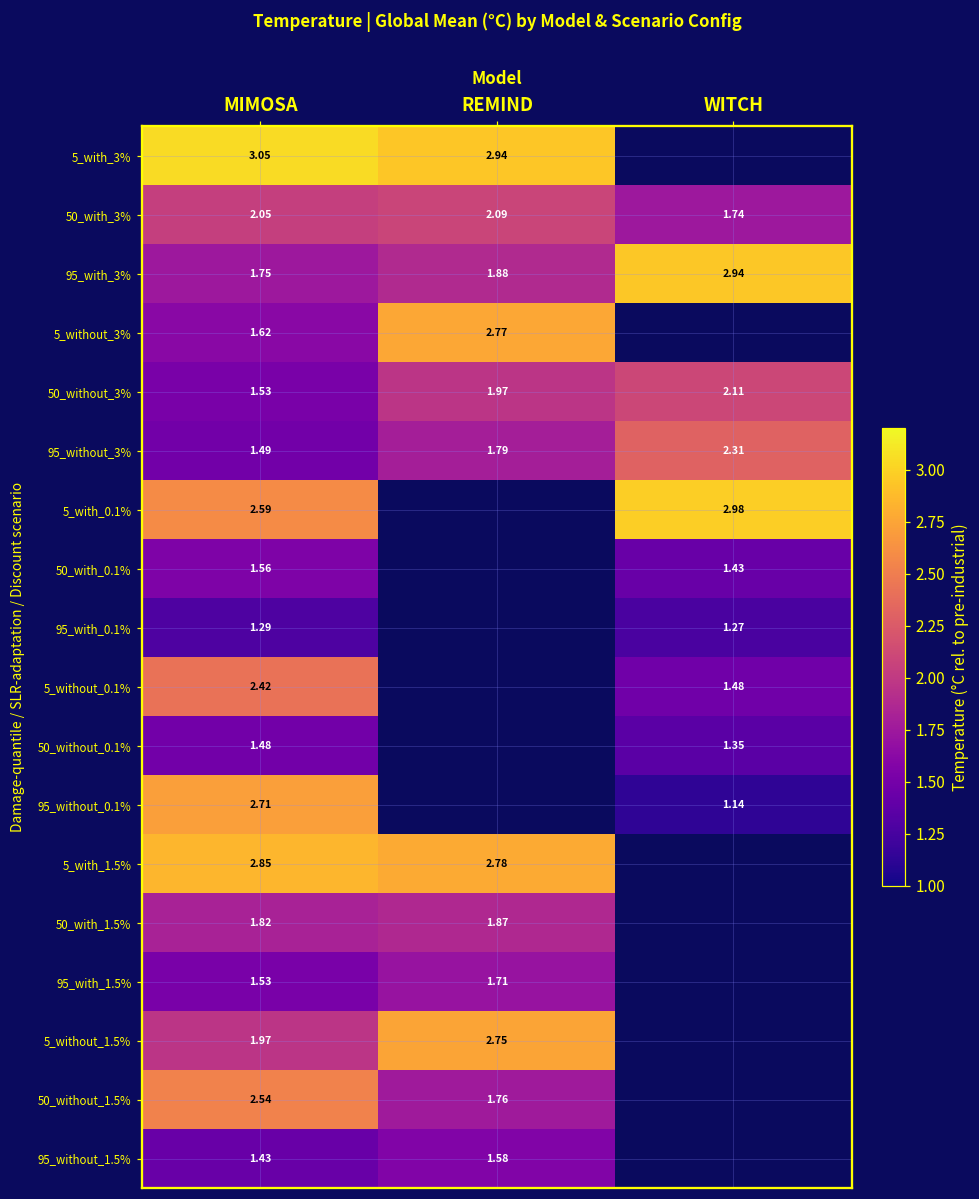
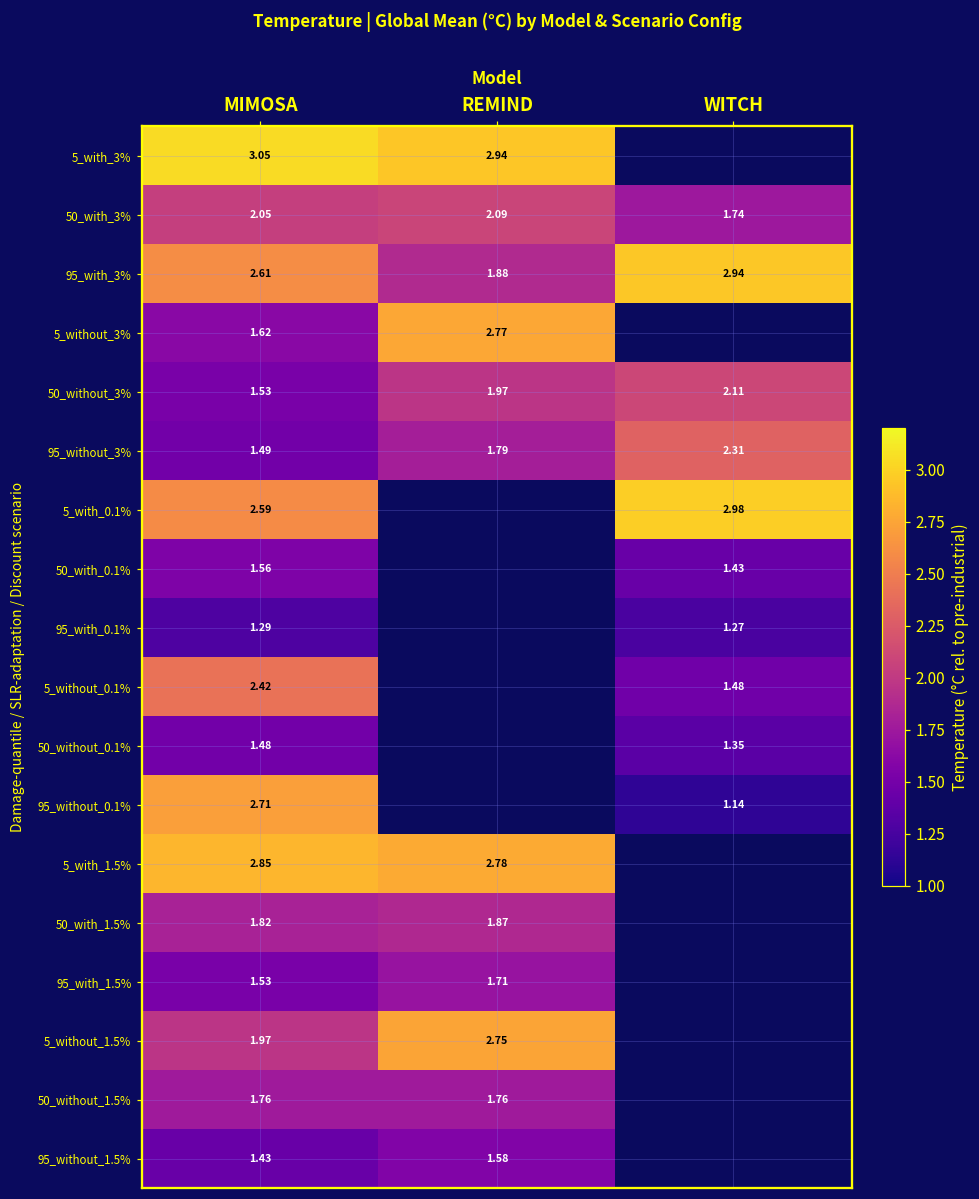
95_with_3%, MIMOSA: 1.75 -> 2.61
50_without_1.5%, MIMOSA: 2.54 -> 1.76
